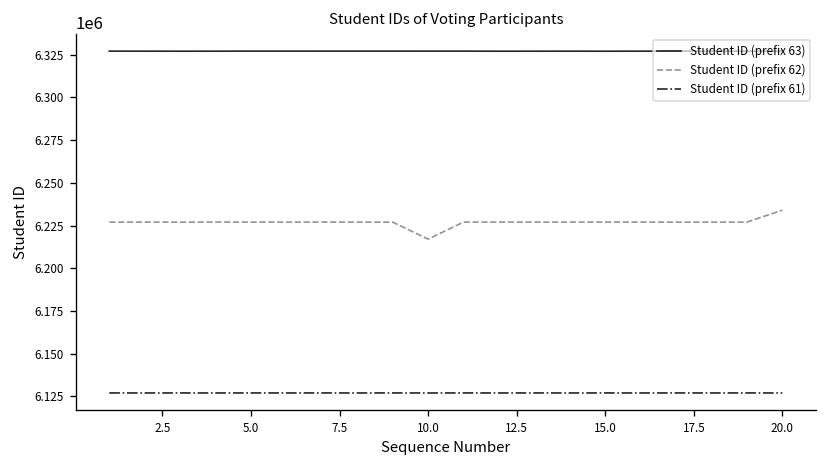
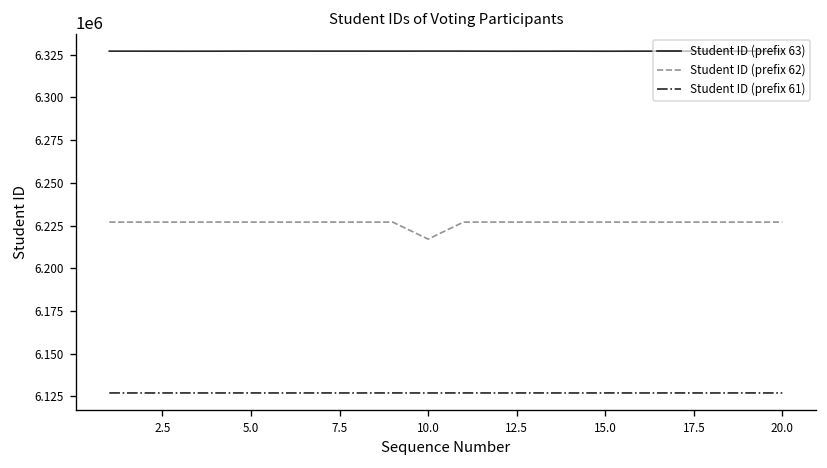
Student ID (prefix 62), 20.0: 6234000 -> 6227000
